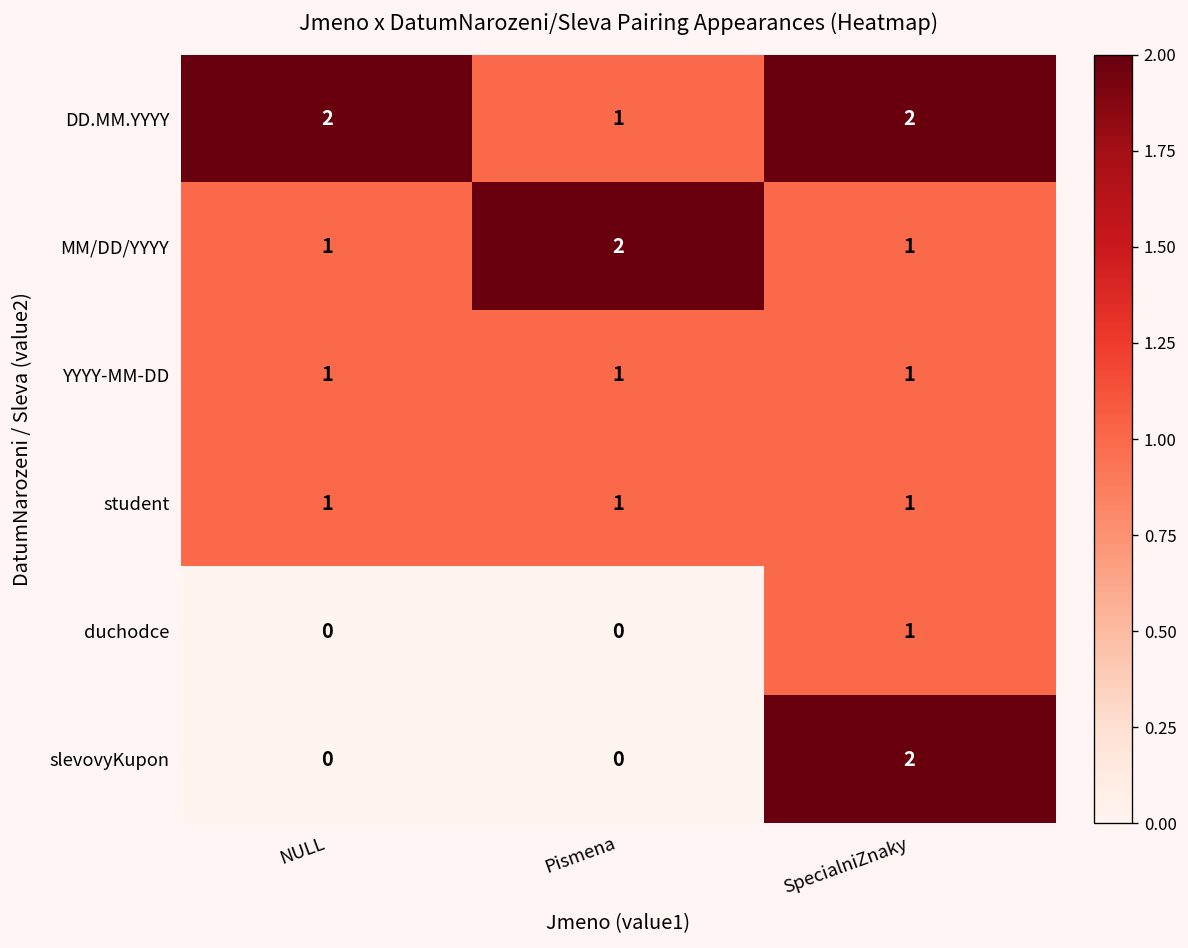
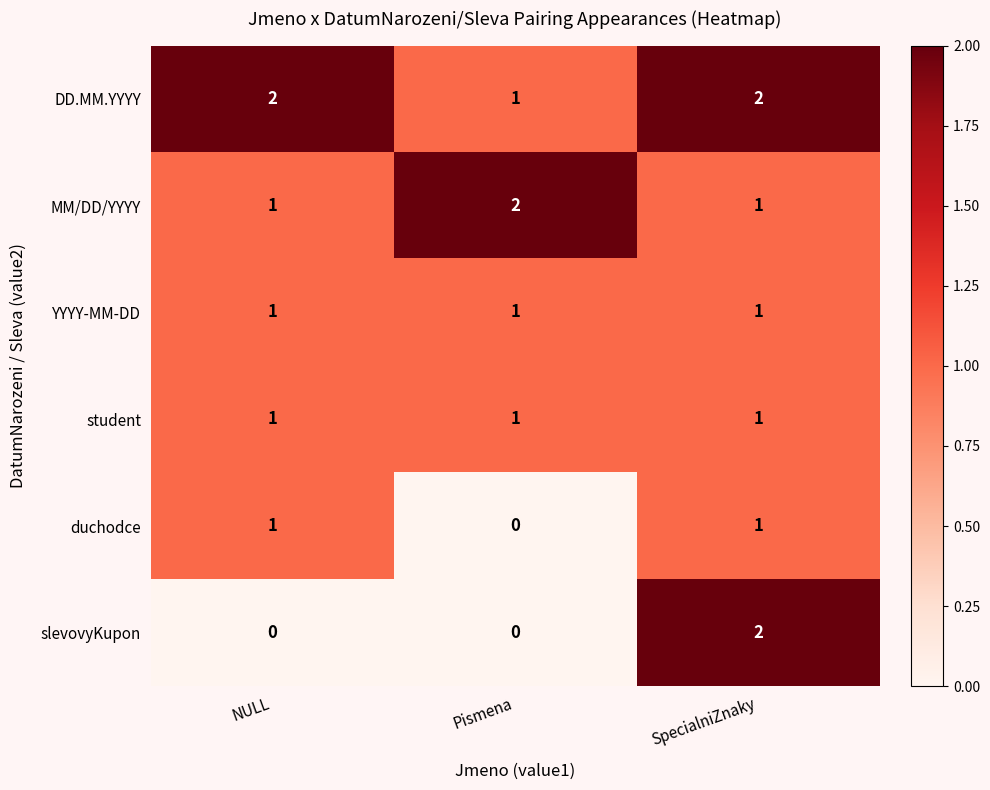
duchodce, NULL: 0 -> 1
